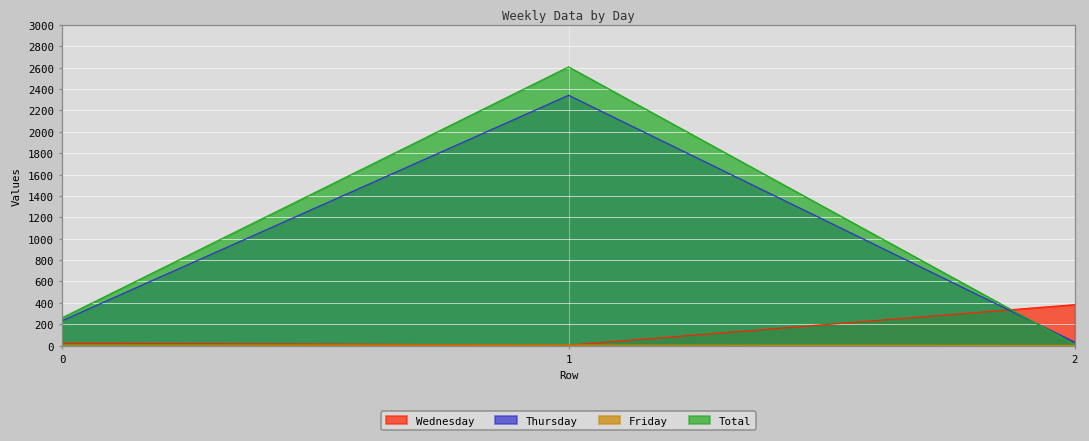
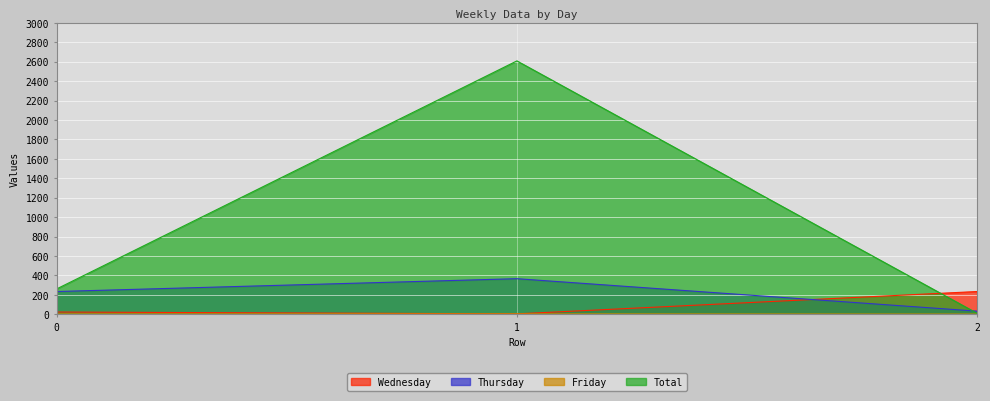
Thursday, 1: 2300 -> 400
Wednesday, 2: 400 -> 200
